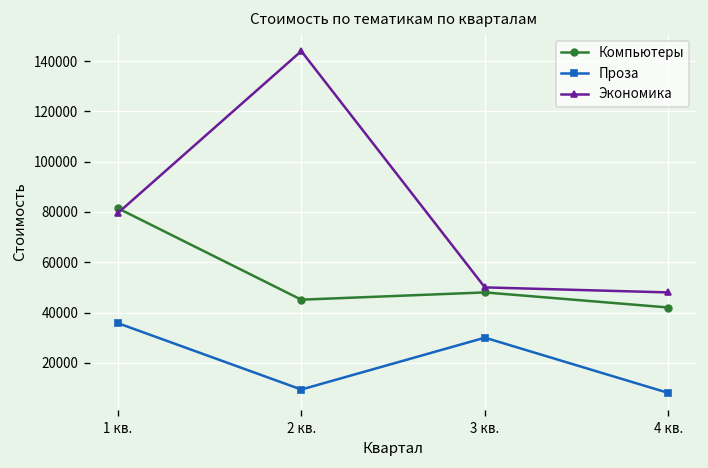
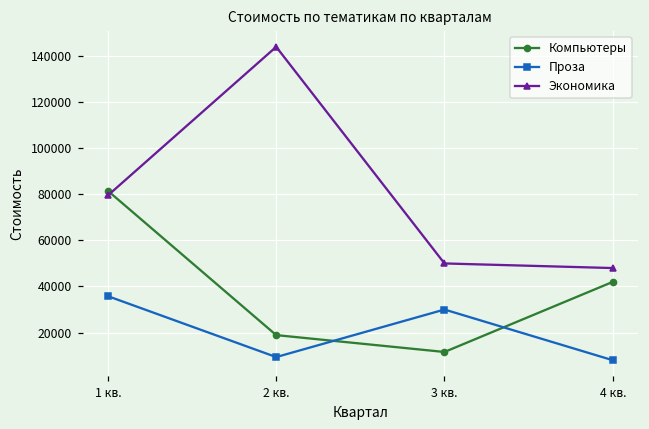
Компьютеры, 2 кв.: 45000 -> 19000
Компьютеры, 3 кв.: 48000 -> 12000
